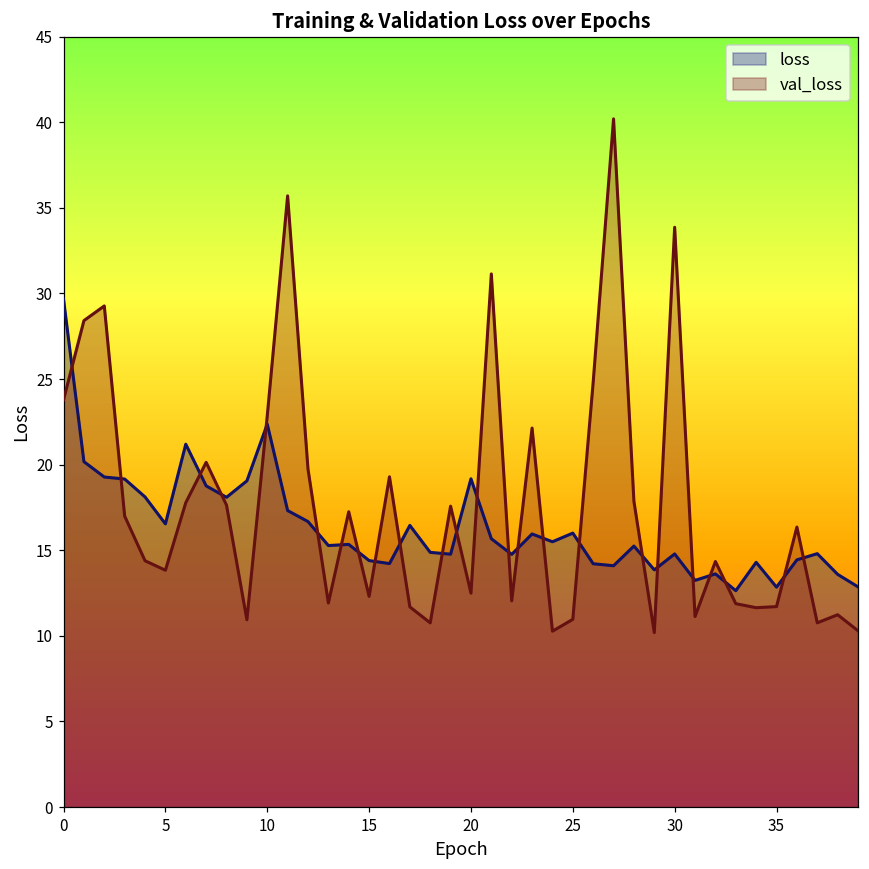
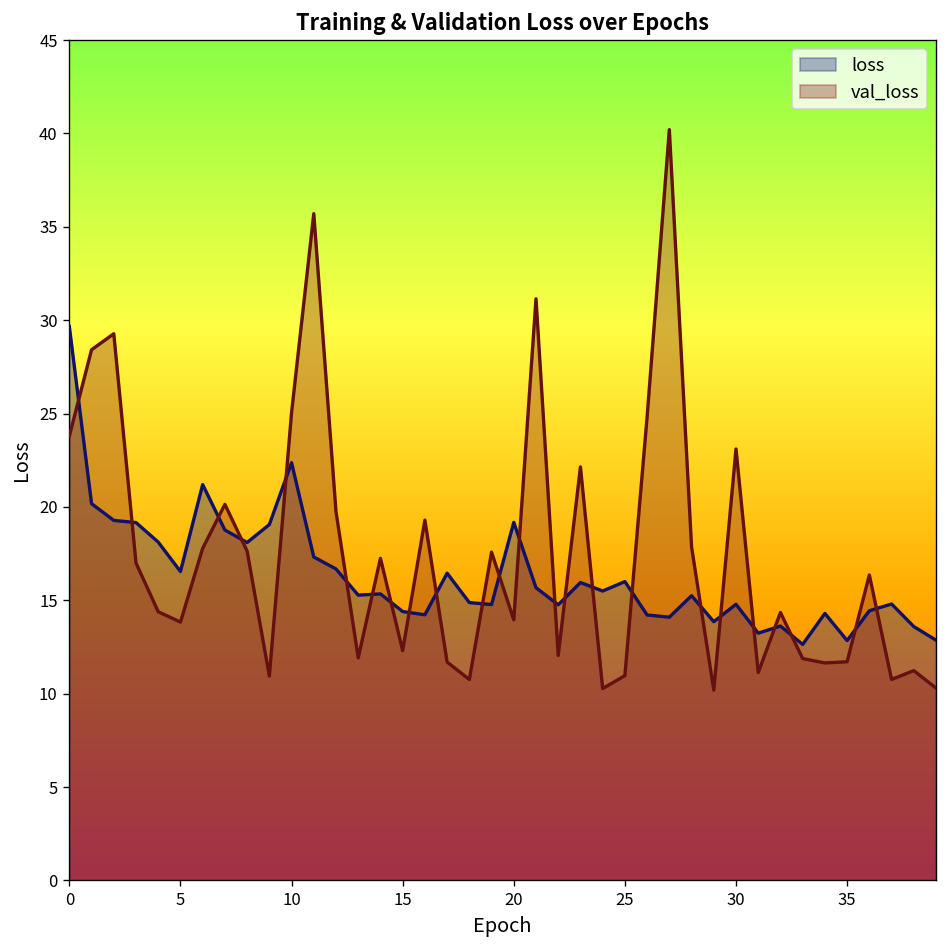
val_loss, 10: 22.9 -> 25.0
val_loss, 20: 12.5 -> 14.0
val_loss, 30: 33.9 -> 23.1
